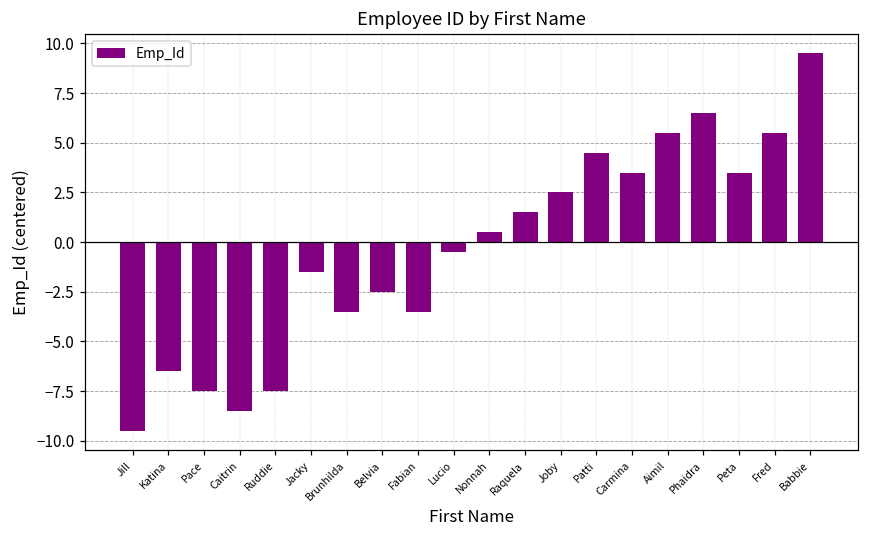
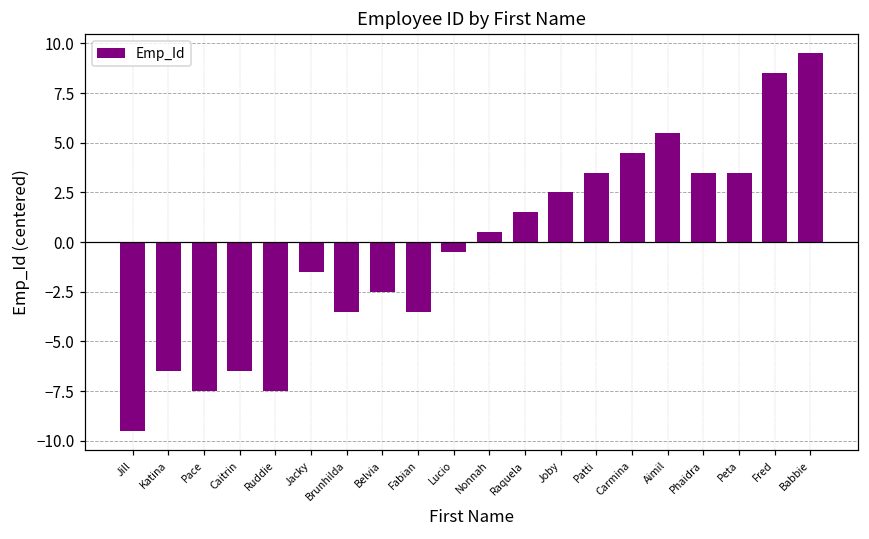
Caitrin: -8.5 -> -6.5
Patti: 4.5 -> 3.5
Carmina: 3.5 -> 4.5
Phaidra: 6.5 -> 3.5
Fred: 5.5 -> 8.5
